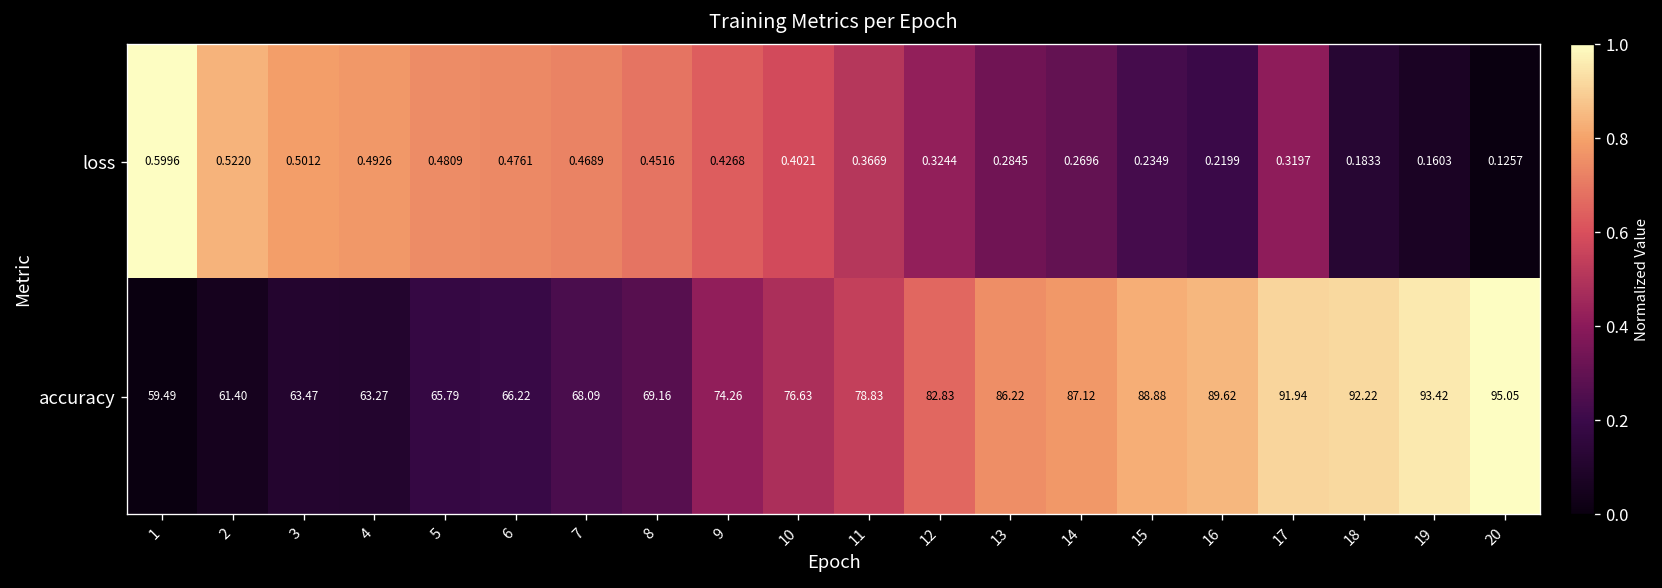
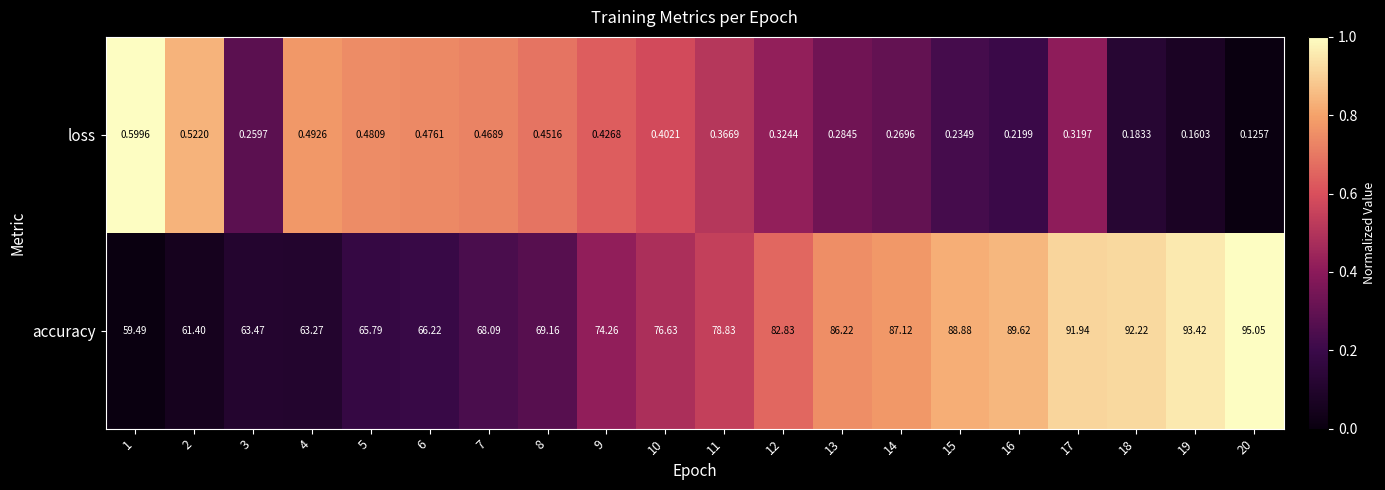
loss, 3: 0.5012 -> 0.2597
